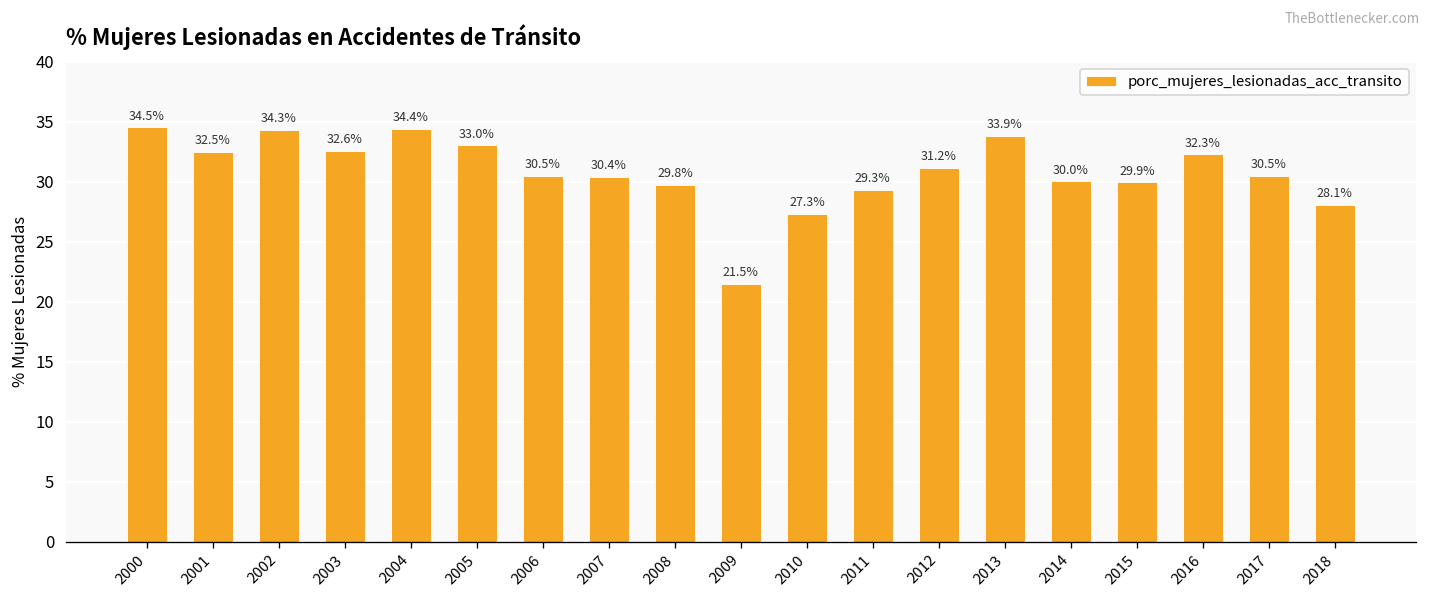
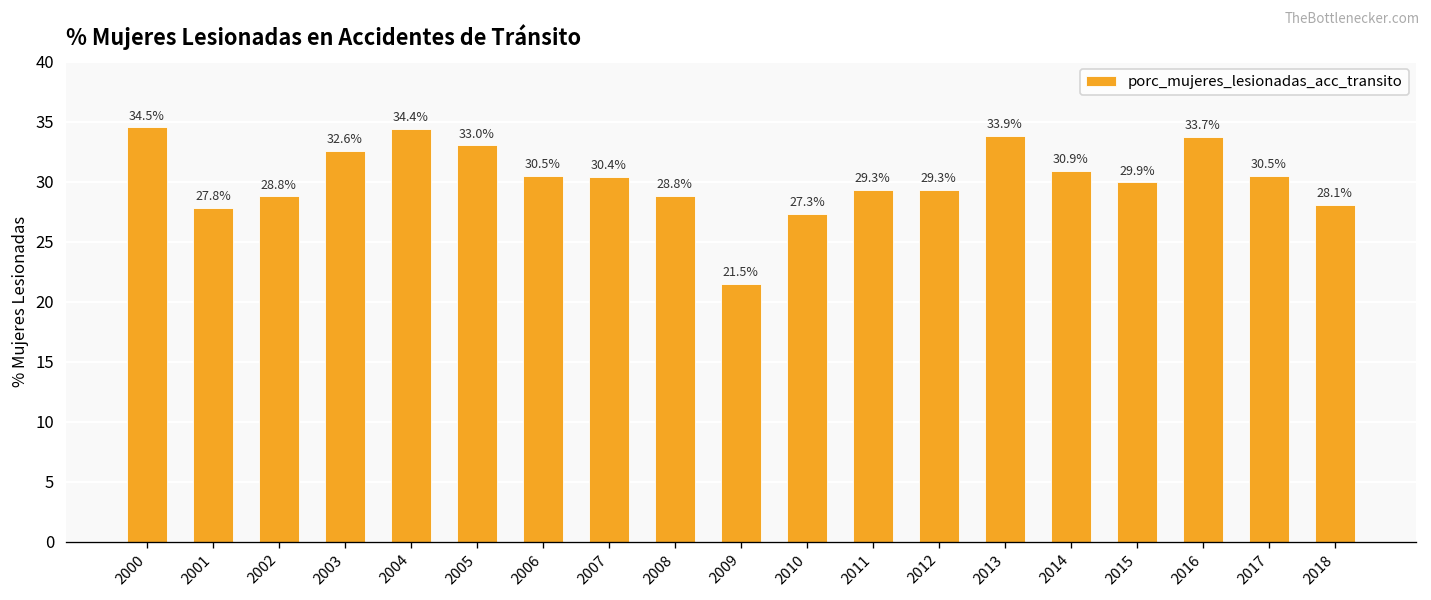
2001: 32.5% -> 27.8%
2002: 34.3% -> 28.8%
2008: 29.8% -> 28.8%
2012: 31.2% -> 29.3%
2014: 30.0% -> 30.9%
2016: 32.3% -> 33.7%
